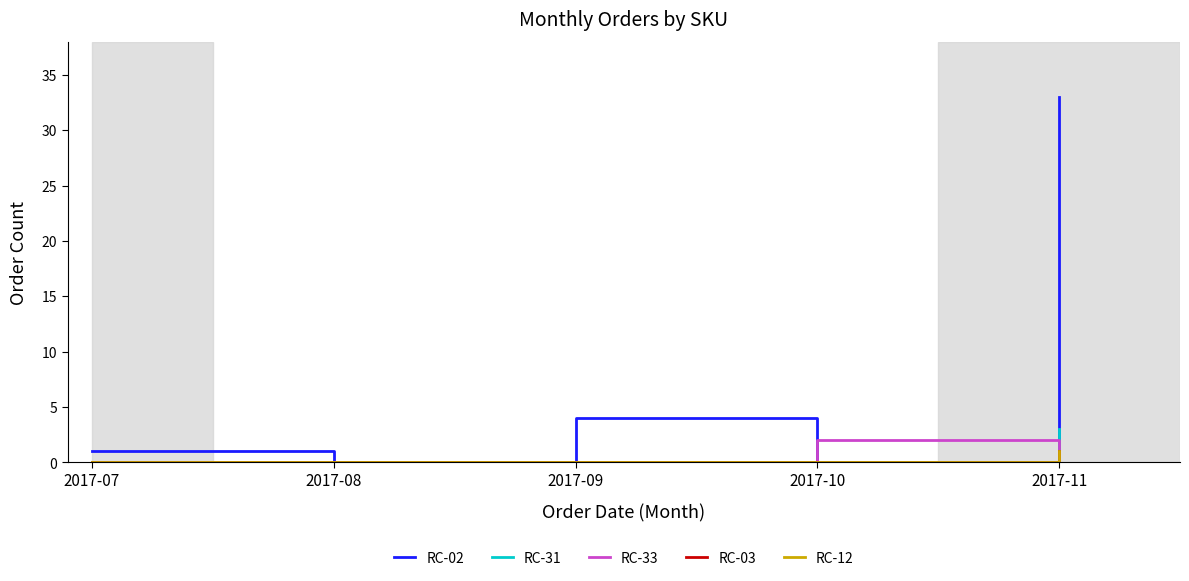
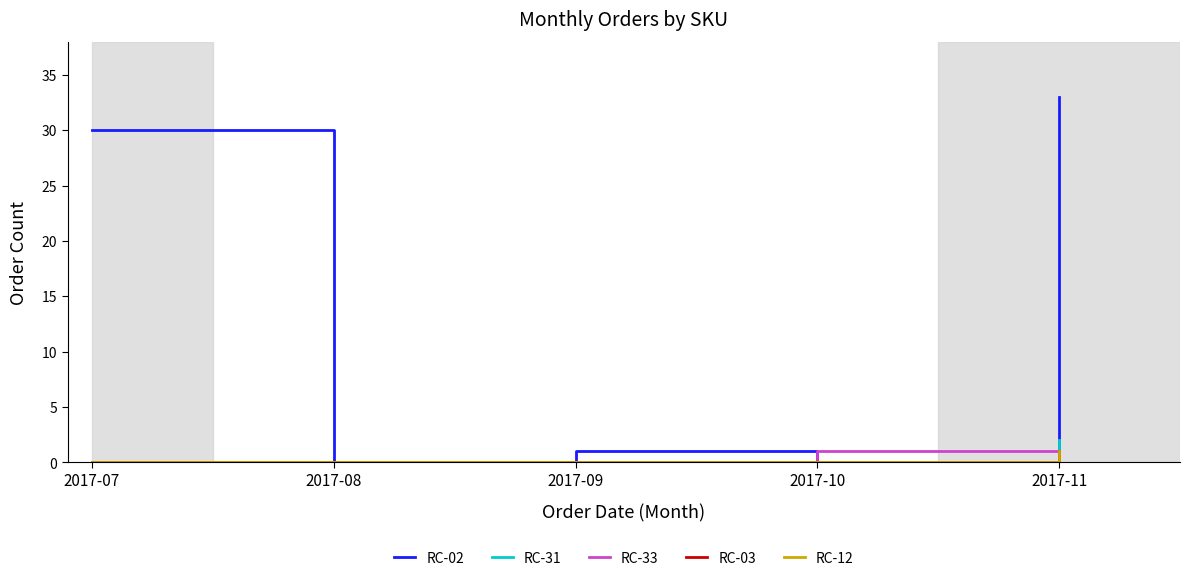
RC-02, 2017-07: 1 -> 30
RC-02, 2017-09: 4 -> 1
RC-33, 2017-10: 2 -> 1
RC-31, 2017-11: 3 -> 2
